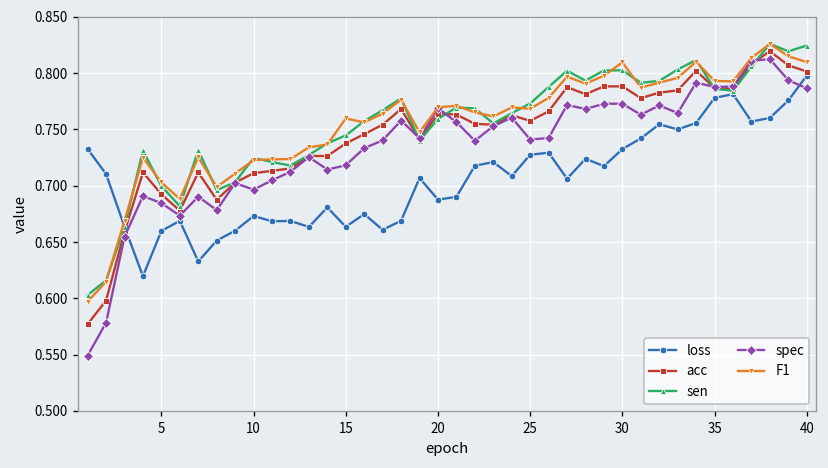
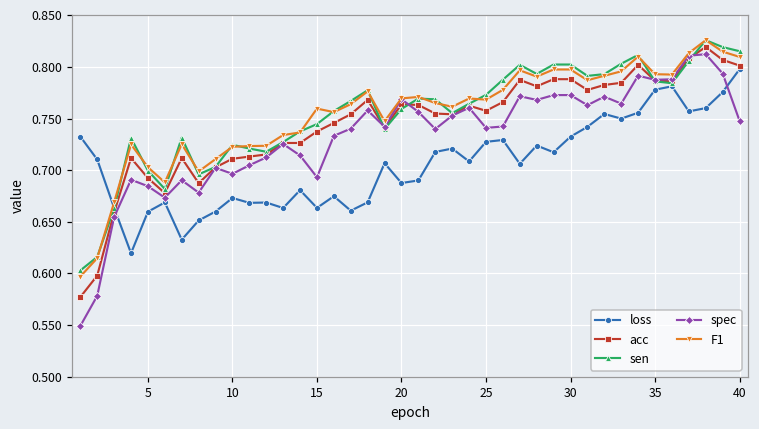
spec, 15: 0.72 -> 0.69
F1, 30: 0.81 -> 0.80
sen, 40: 0.825 -> 0.815
spec, 40: 0.79 -> 0.75
